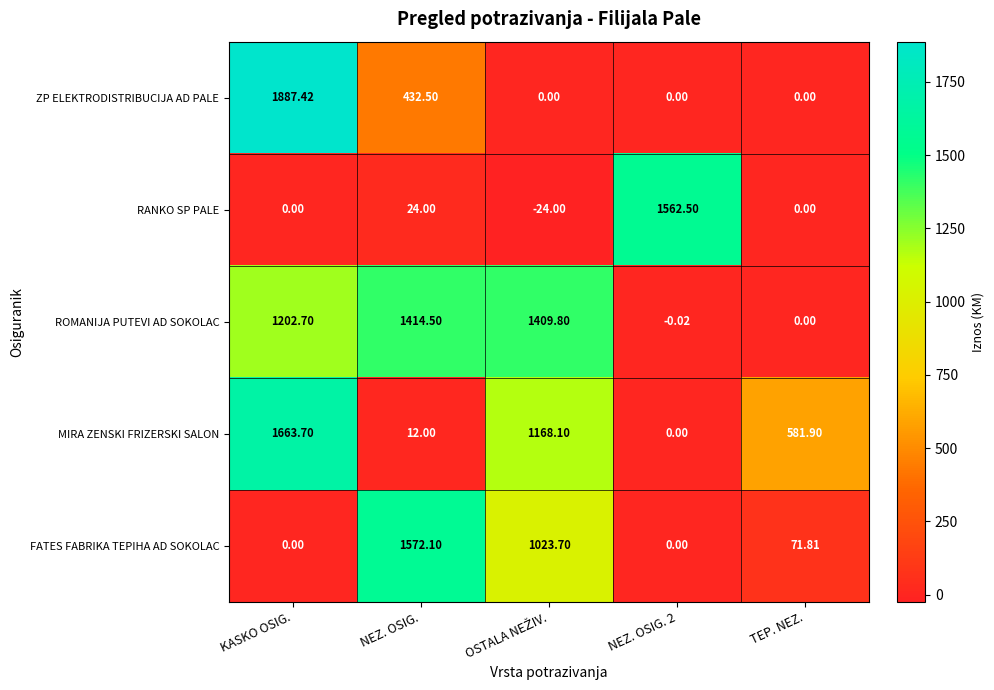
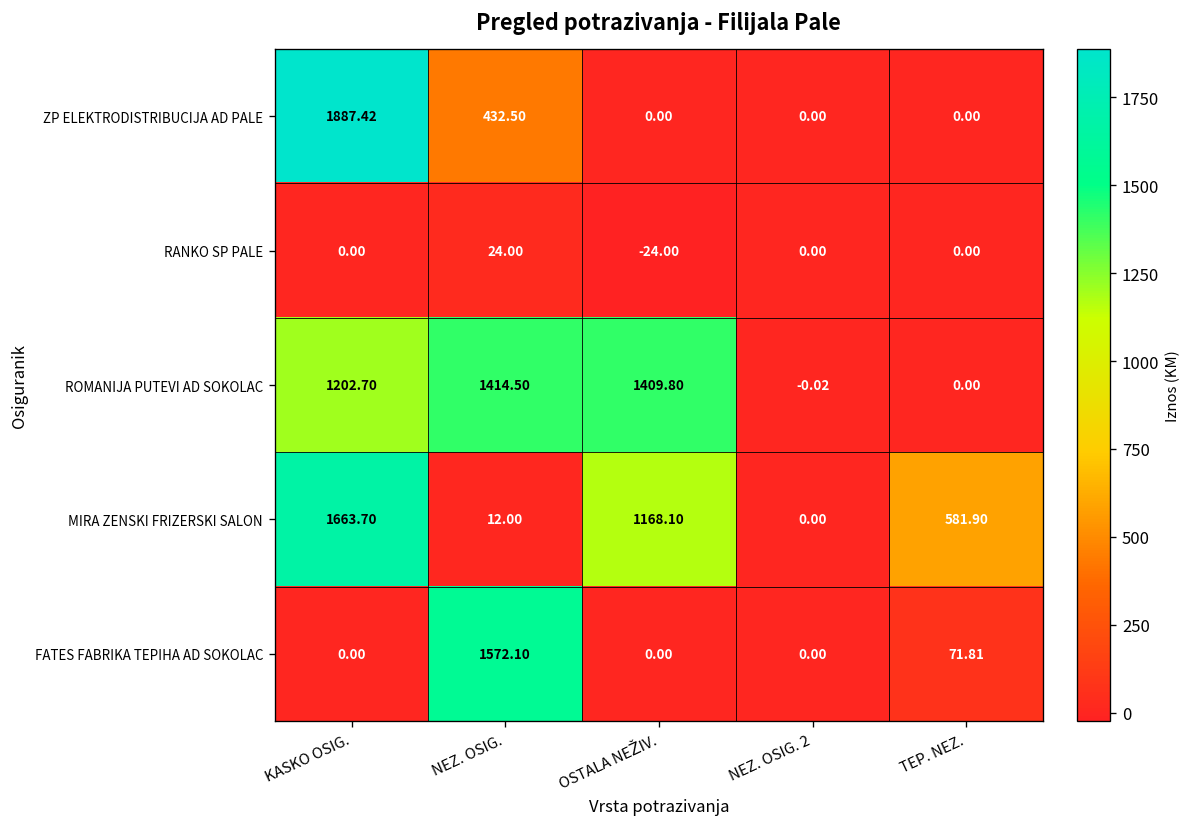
RANKO SP PALE, NEZ. OSIG. 2: 1562.50 -> 0.00
FATES FABRIKA TEPIHA AD SOKOLAC, OSTALA NEŽIV.: 1023.70 -> 0.00
